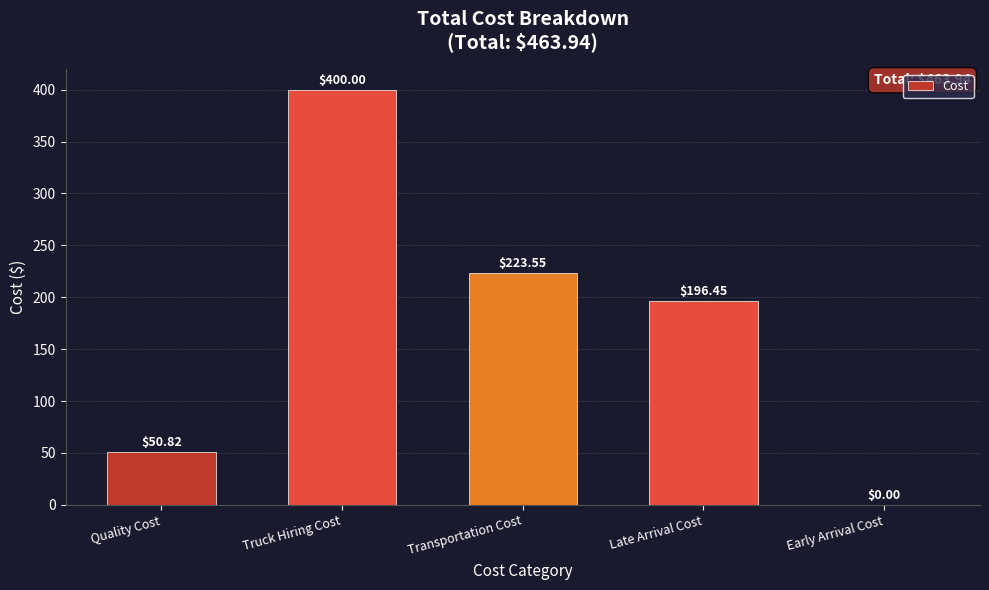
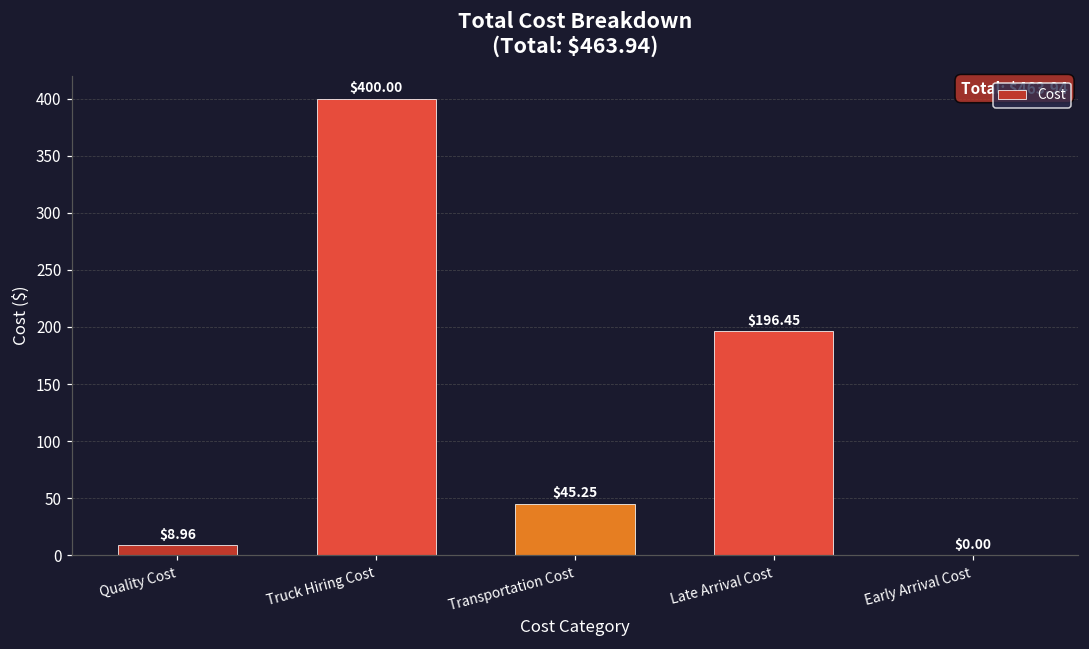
Quality Cost: $50.82 -> $8.96
Transportation Cost: $223.55 -> $45.25
